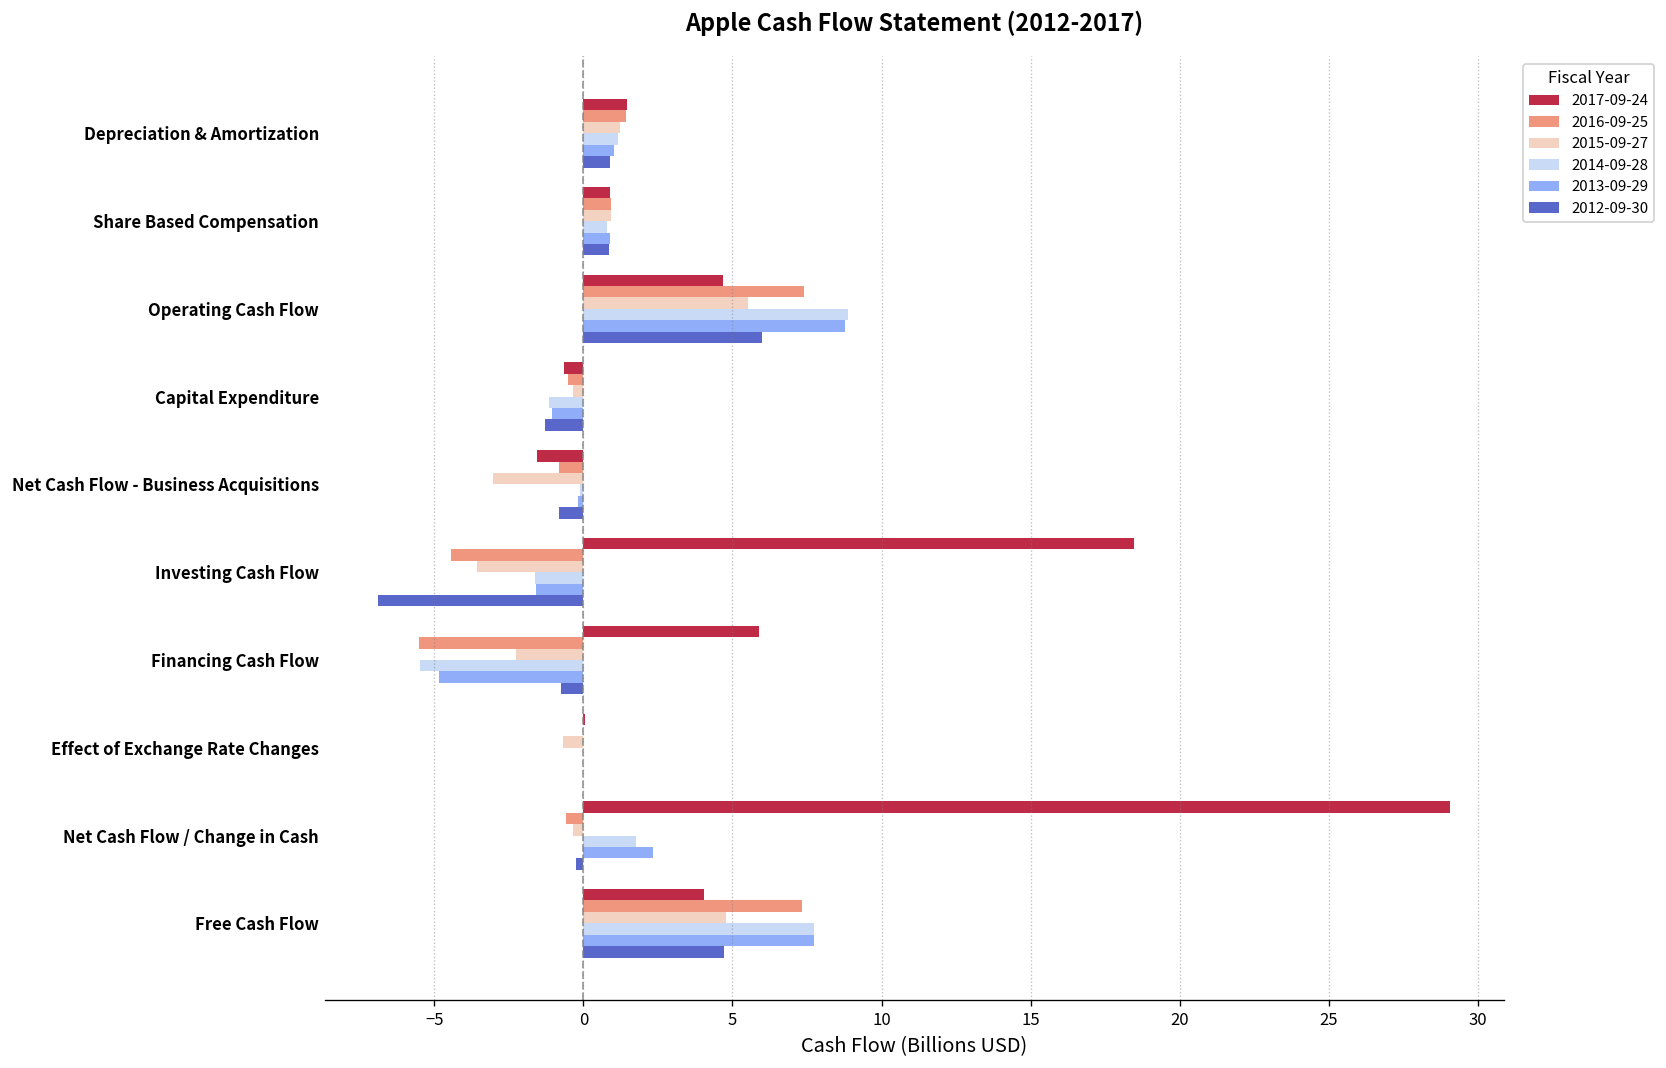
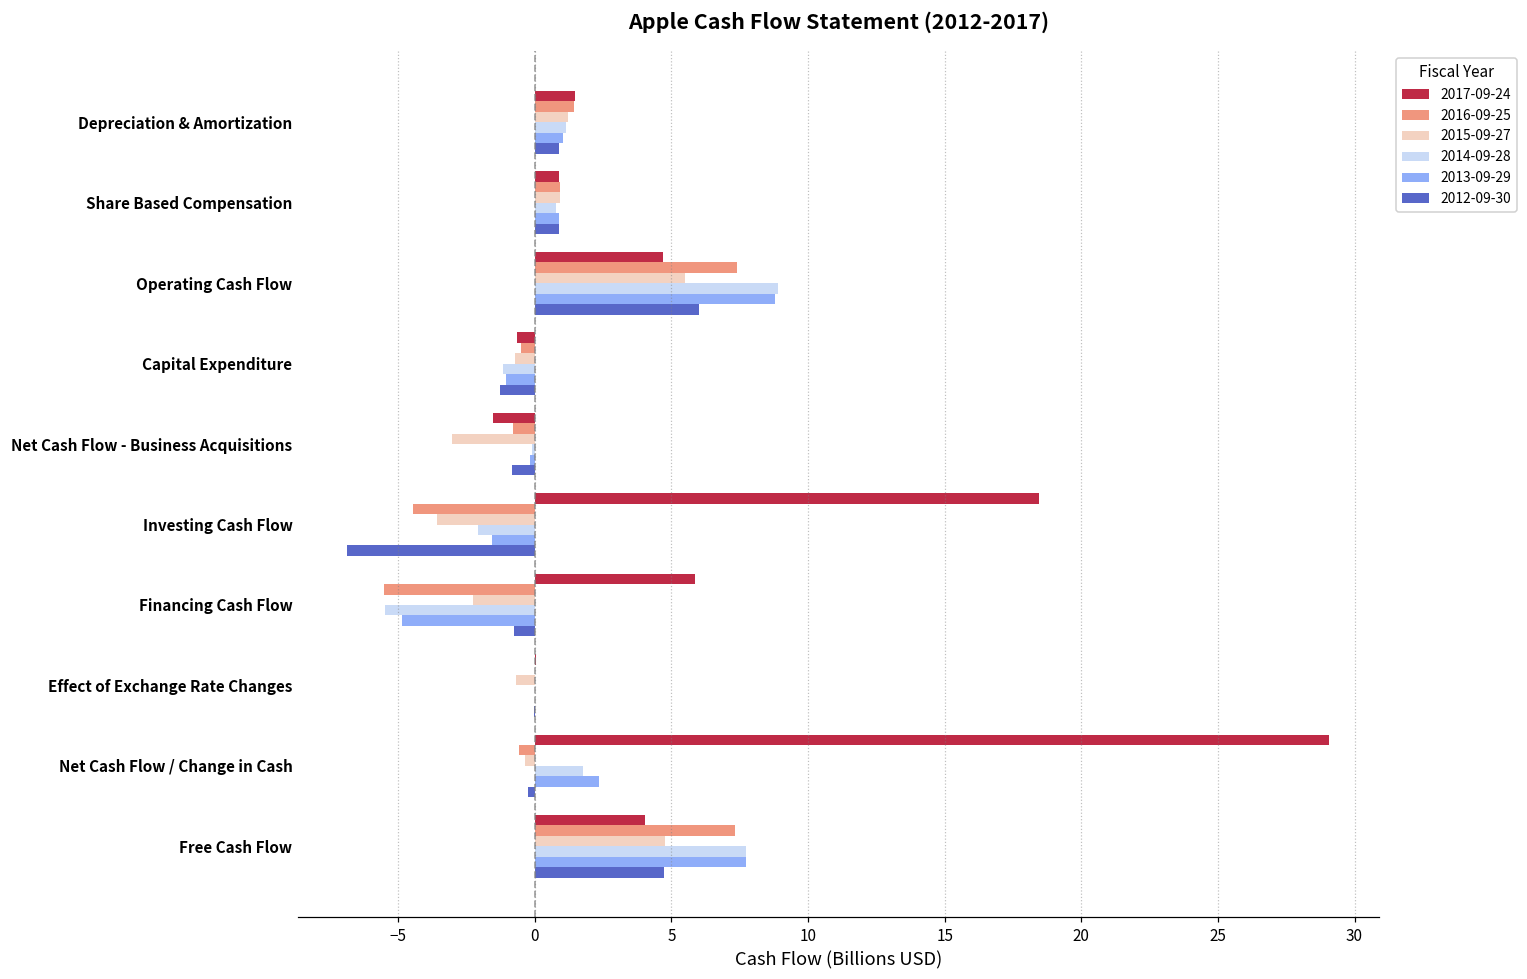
2015-09-27, Capital Expenditure: -0.4 -> -0.7
2014-09-28, Investing Cash Flow: -1.6 -> -2.1
